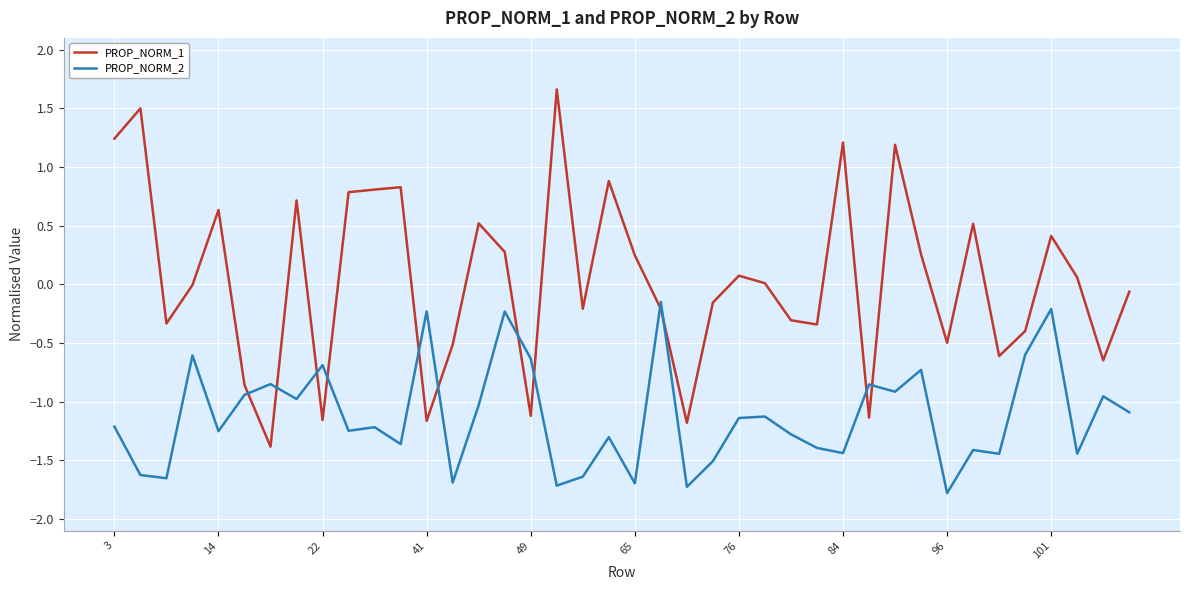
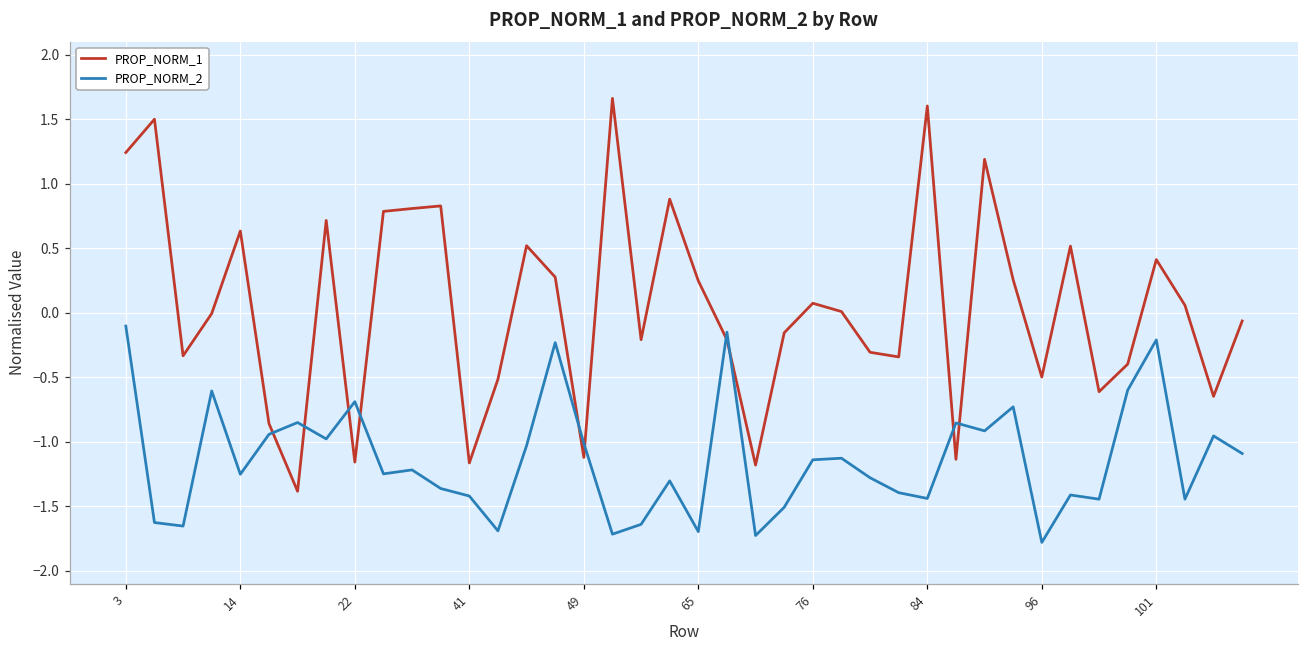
PROP_NORM_2, 3: -1.21 -> -0.10
PROP_NORM_2, 41: -0.23 -> -1.42
PROP_NORM_2, 49: -0.63 -> -1.01
PROP_NORM_1, 84: 1.21 -> 1.60
